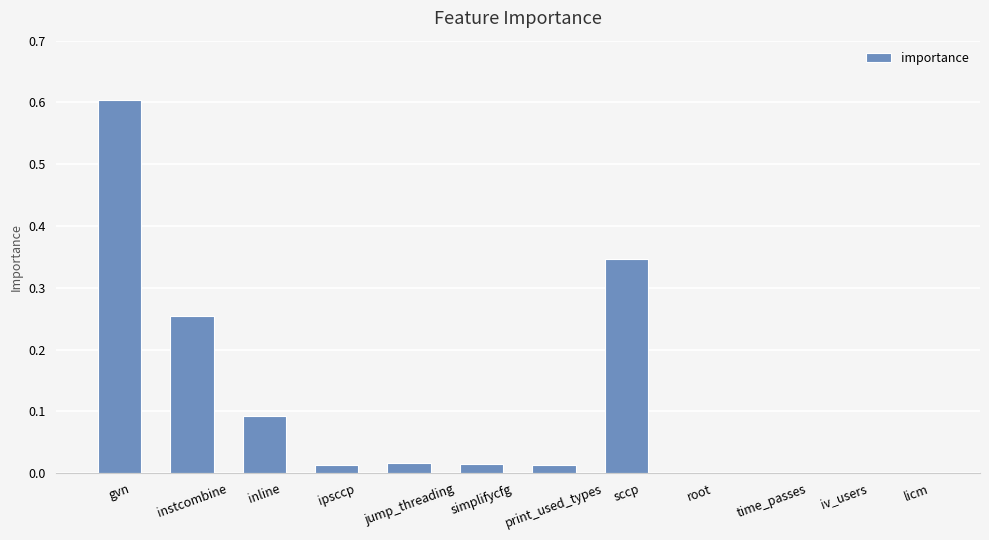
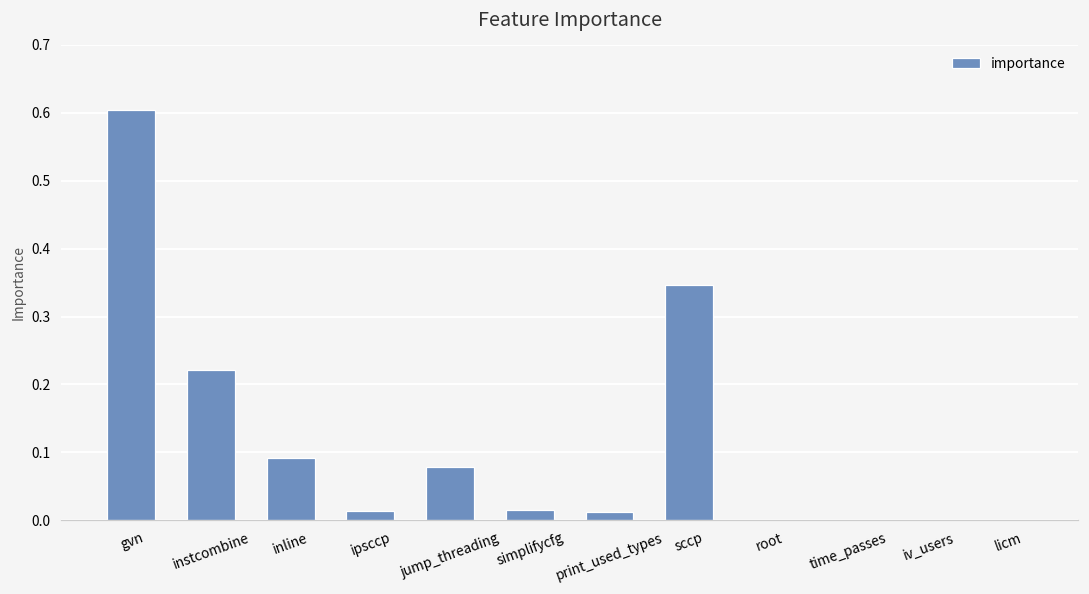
instcombine: 0.25 -> 0.22
jump_threading: 0.02 -> 0.08
